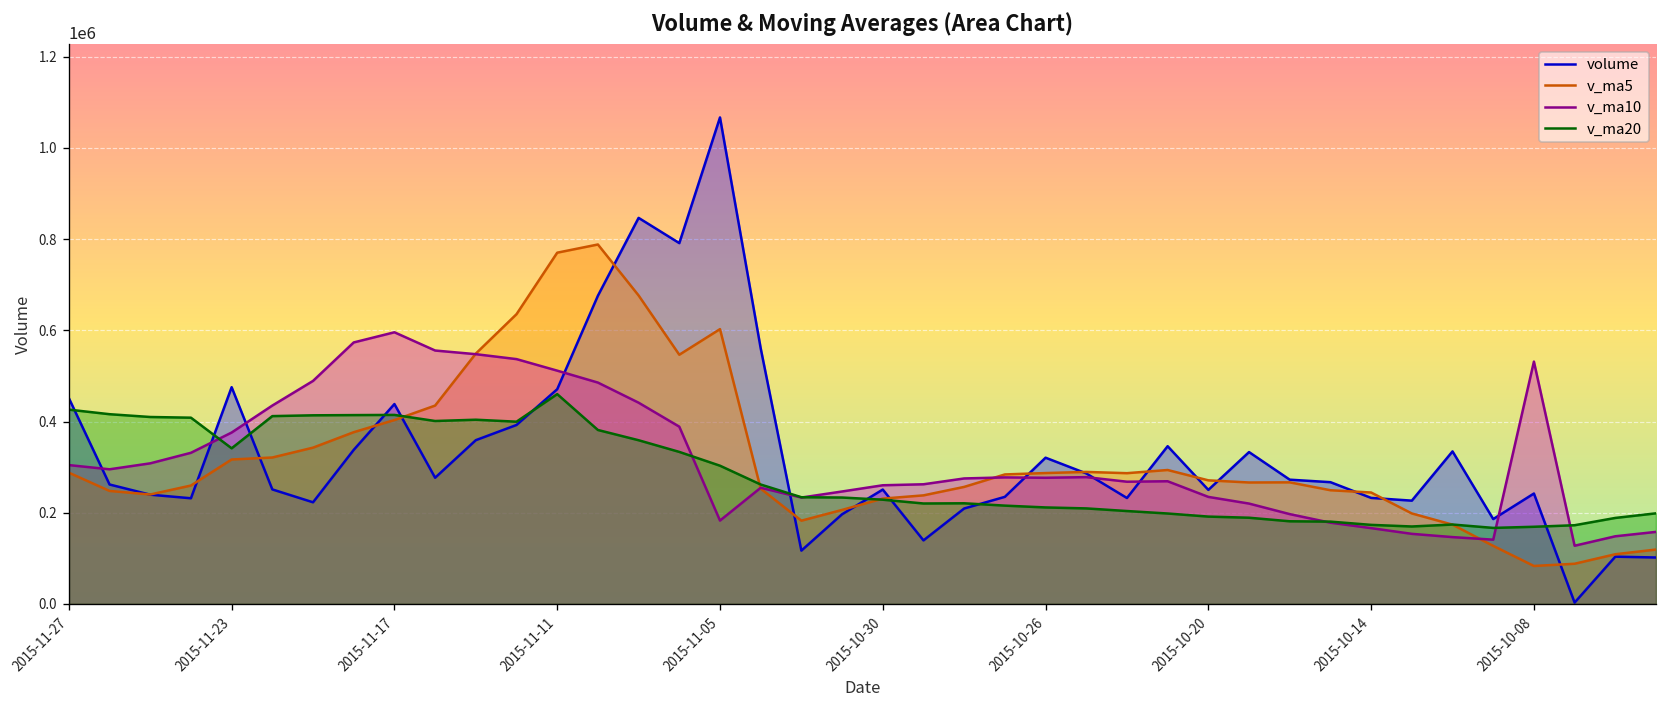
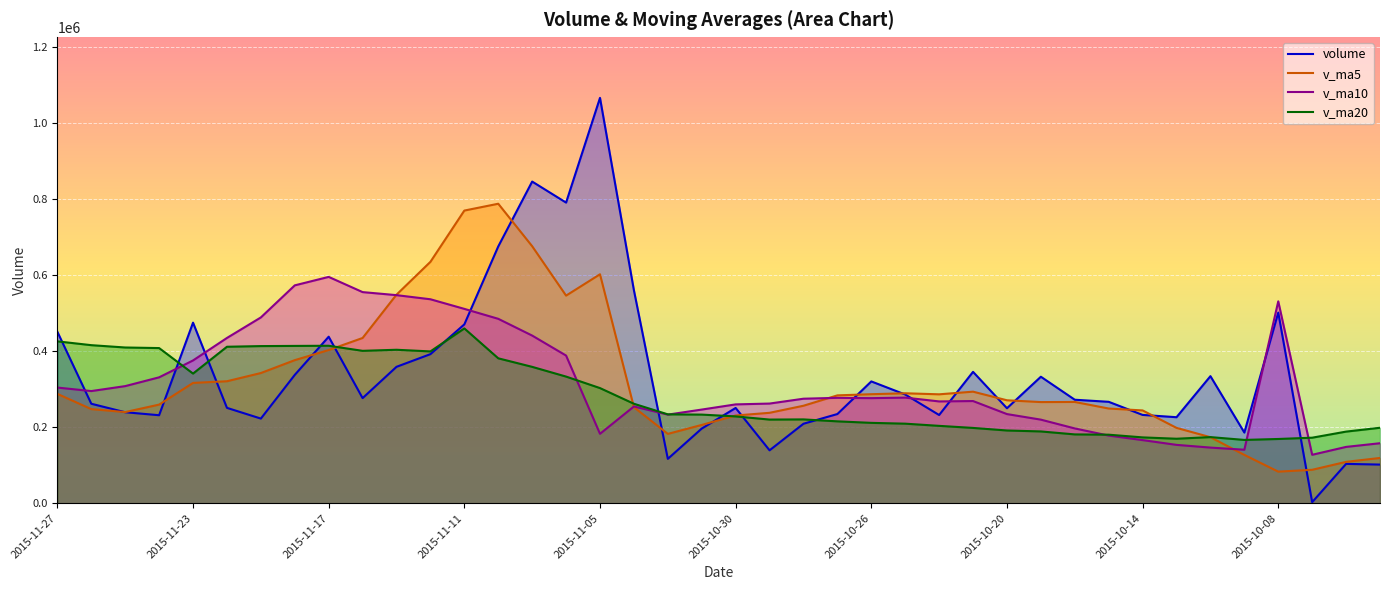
volume, 2015-10-08: 240000 -> 500000
